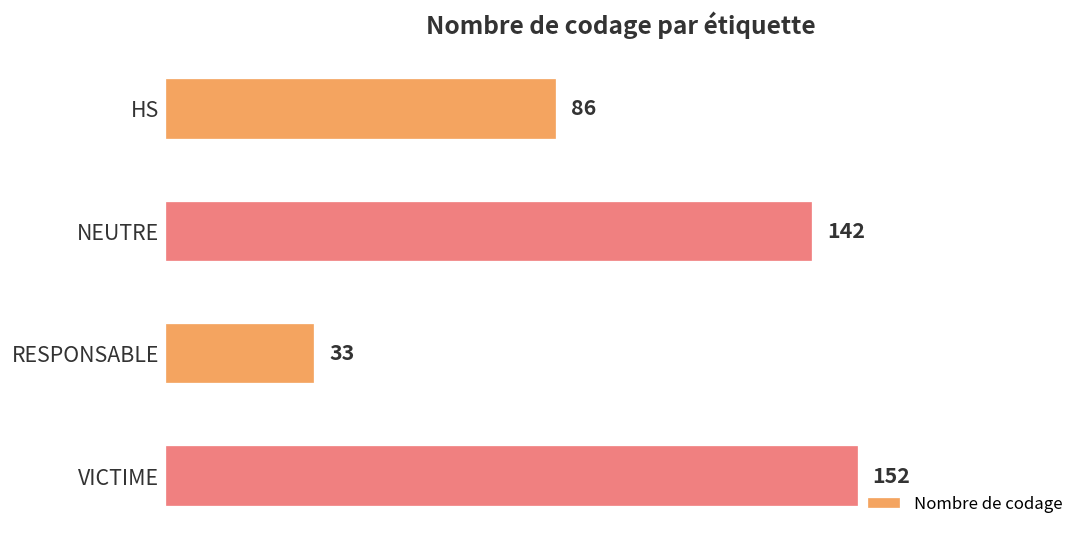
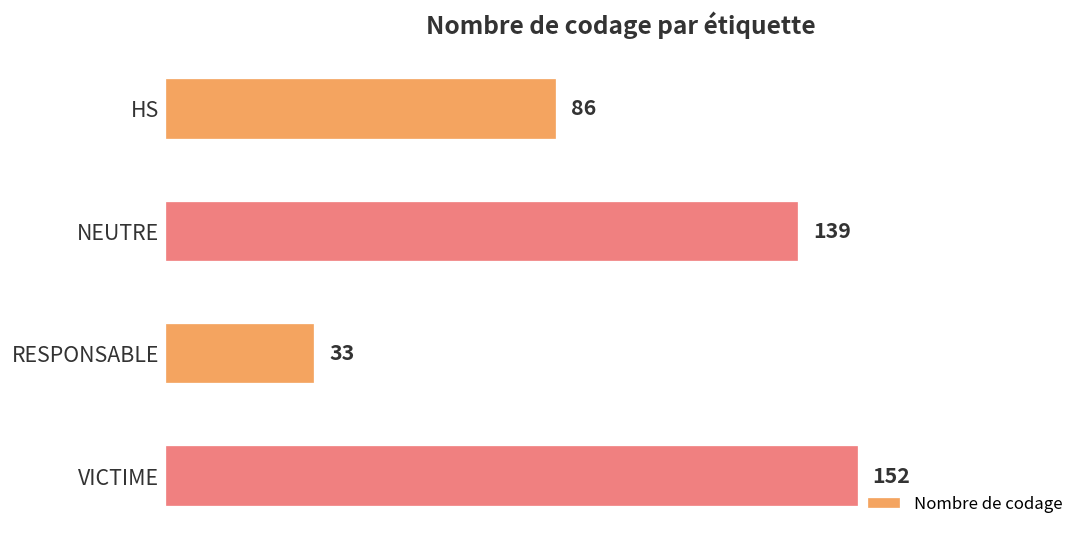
NEUTRE: 142 -> 139
